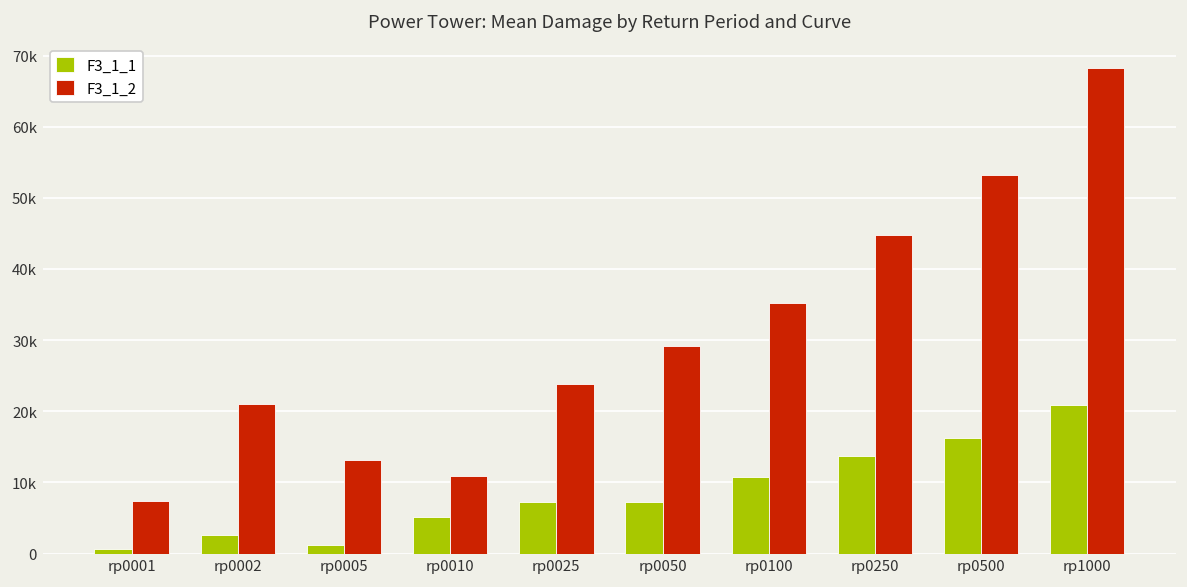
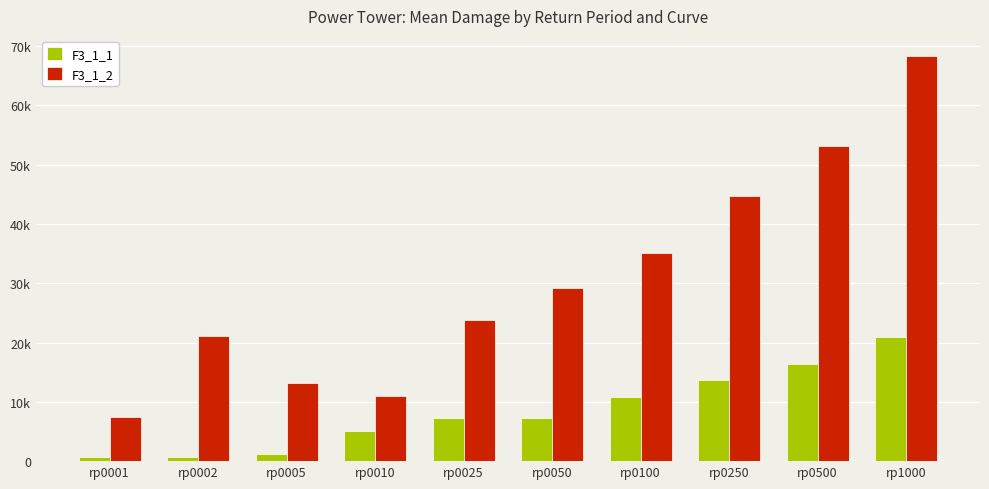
F3_1_1, rp0002: 3000 -> 1000
